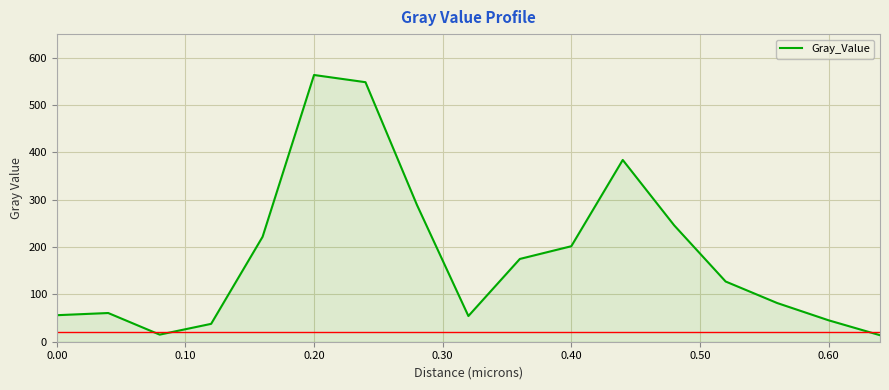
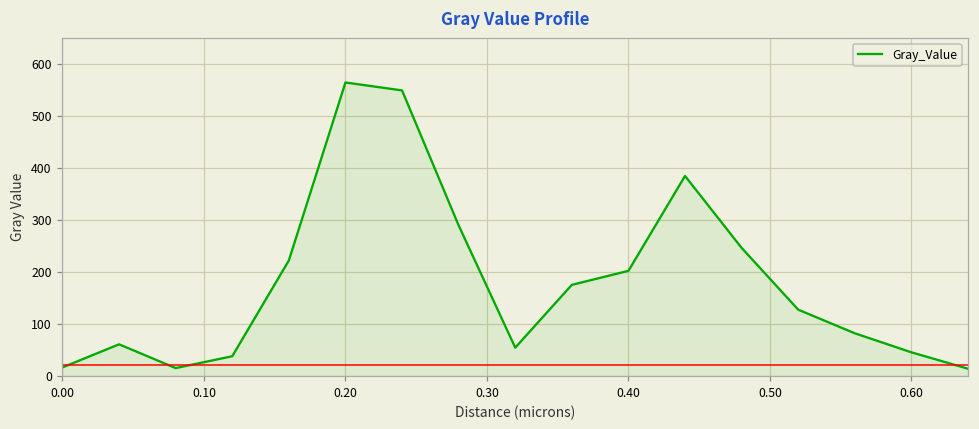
0.00: 60 -> 20
